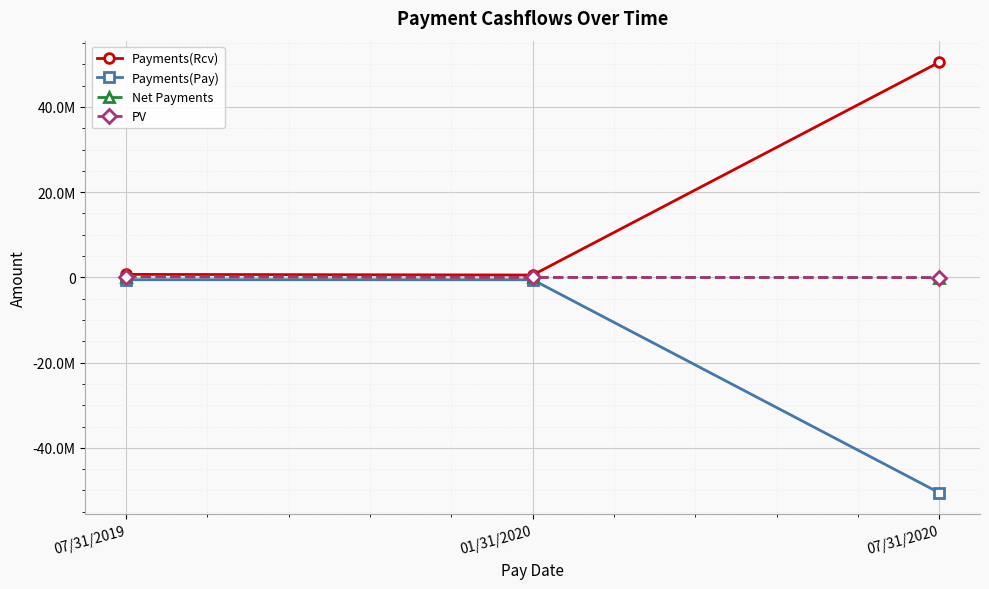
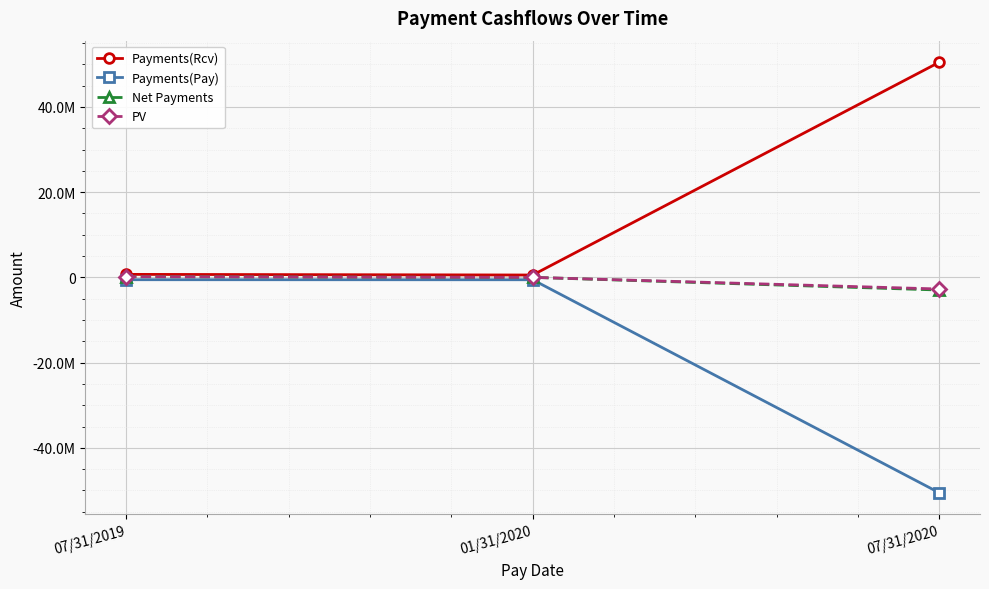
Net Payments, 07/31/2020: 0 -> -3000000
PV, 07/31/2020: 0 -> -3000000
